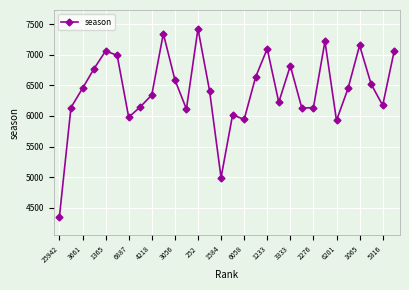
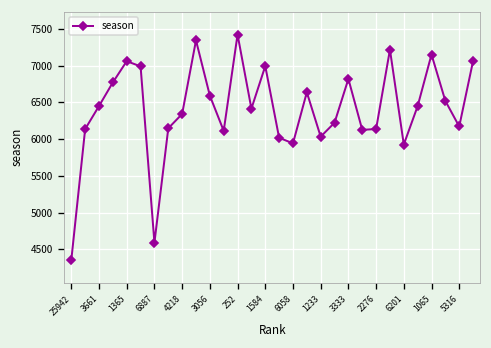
6887: 6000 -> 4600
1584: 5000 -> 7000
1233: 7100 -> 6000
